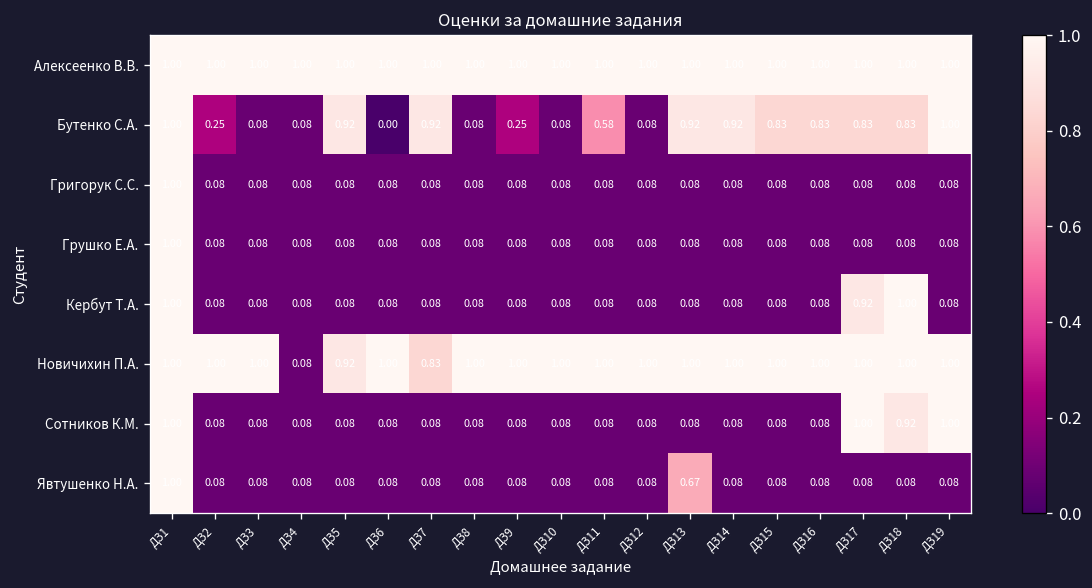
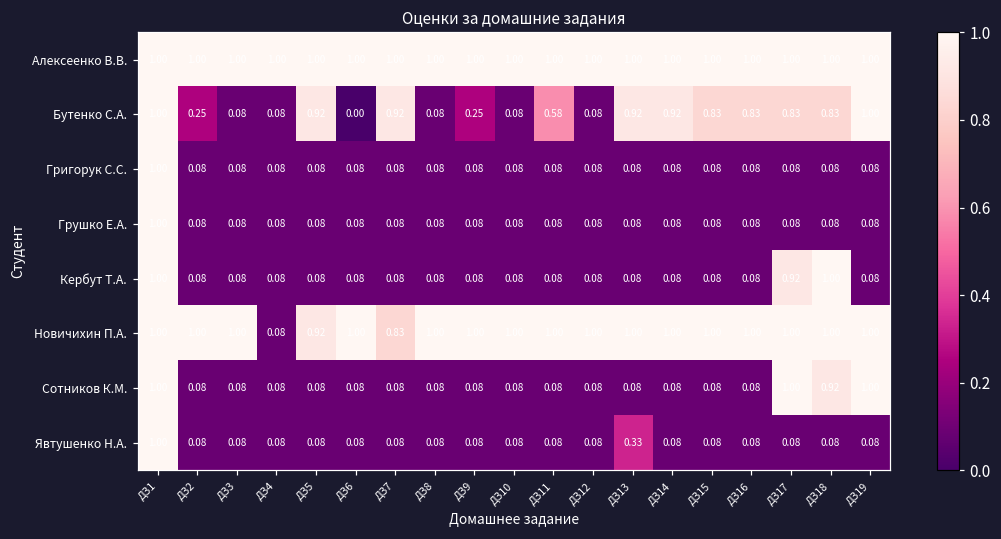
Явтушенко Н.А., ДЗ13: 0.67 -> 0.33
